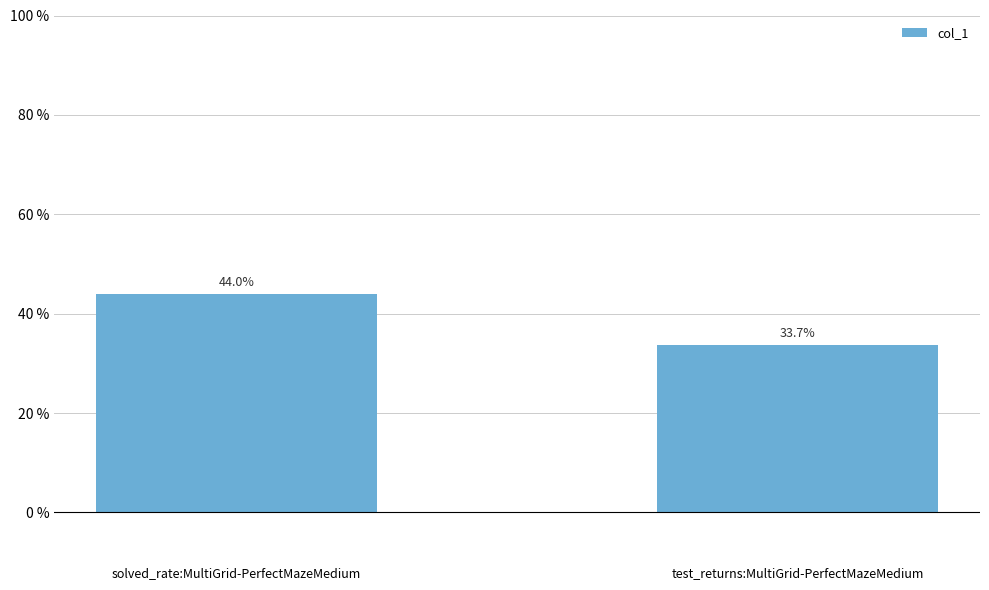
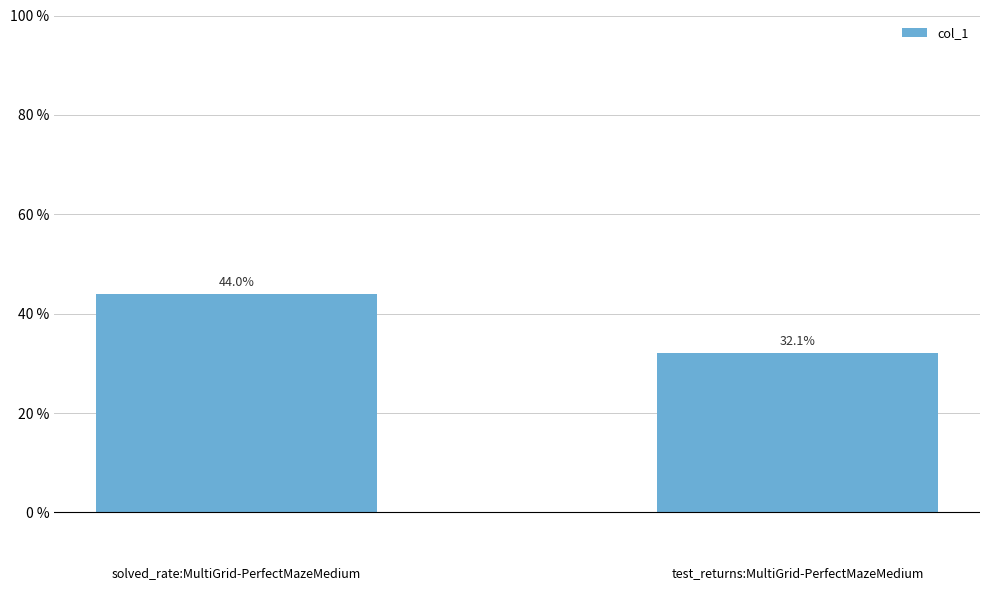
test_returns:MultiGrid-PerfectMazeMedium: 33.7% -> 32.1%
